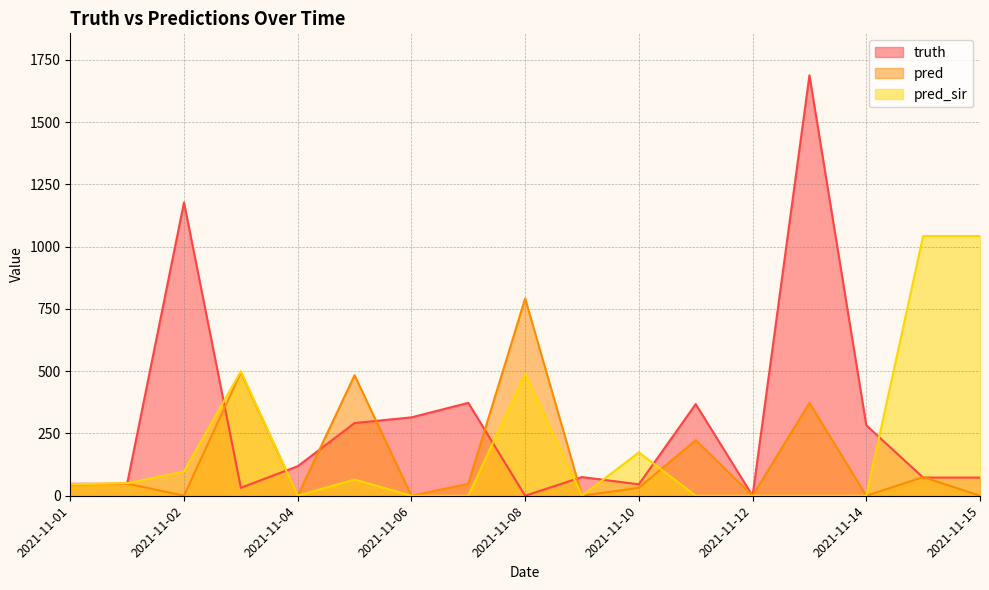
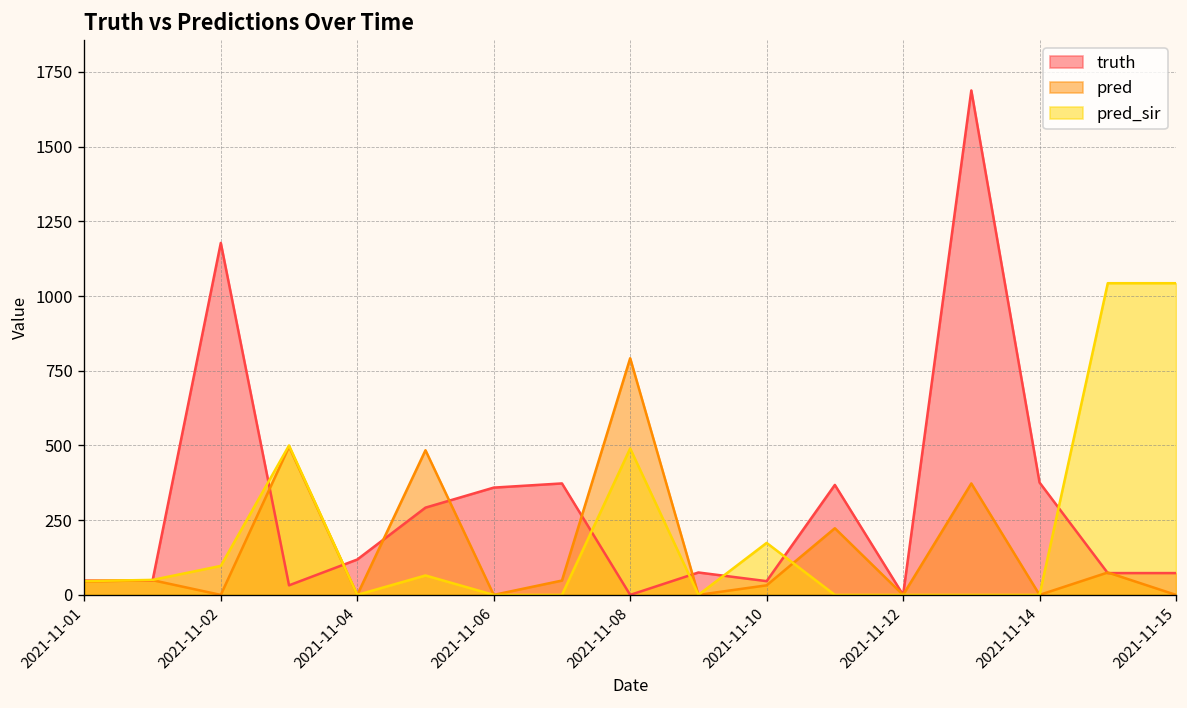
truth, 2021-11-06: 310 -> 360
truth, 2021-11-14: 280 -> 380
